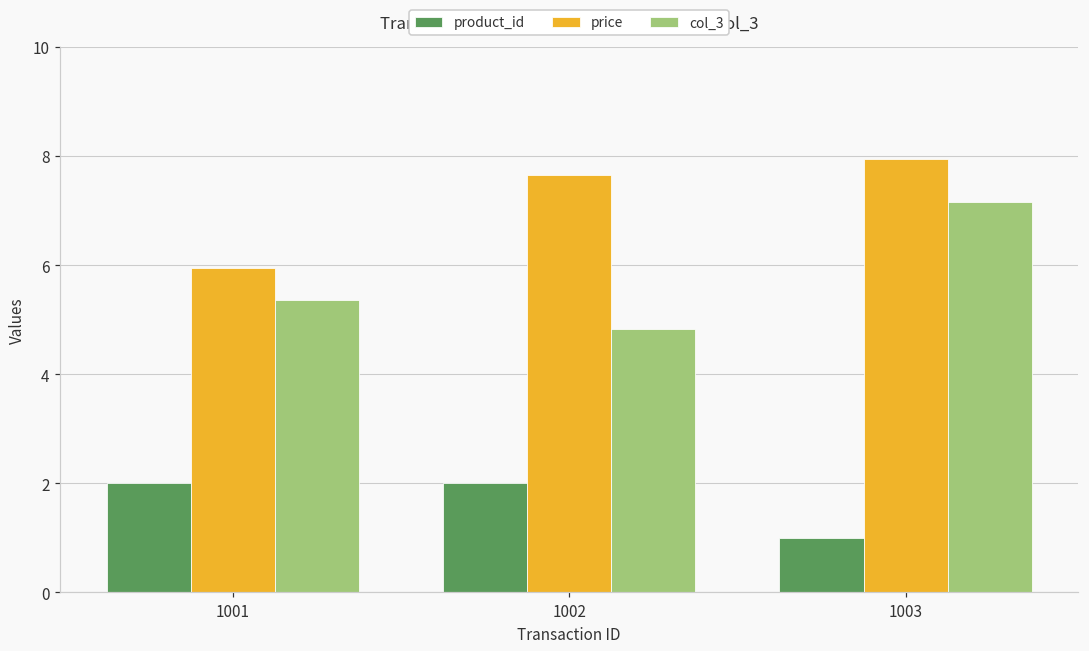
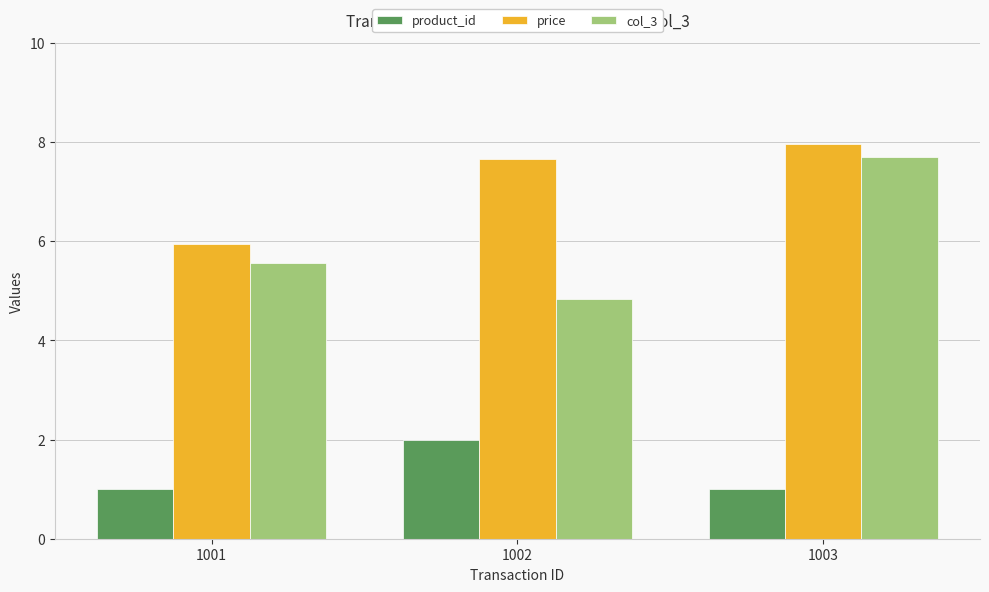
product_id, 1001: 2 -> 1
col_3, 1001: 5.4 -> 5.6
col_3, 1003: 7.2 -> 7.7
